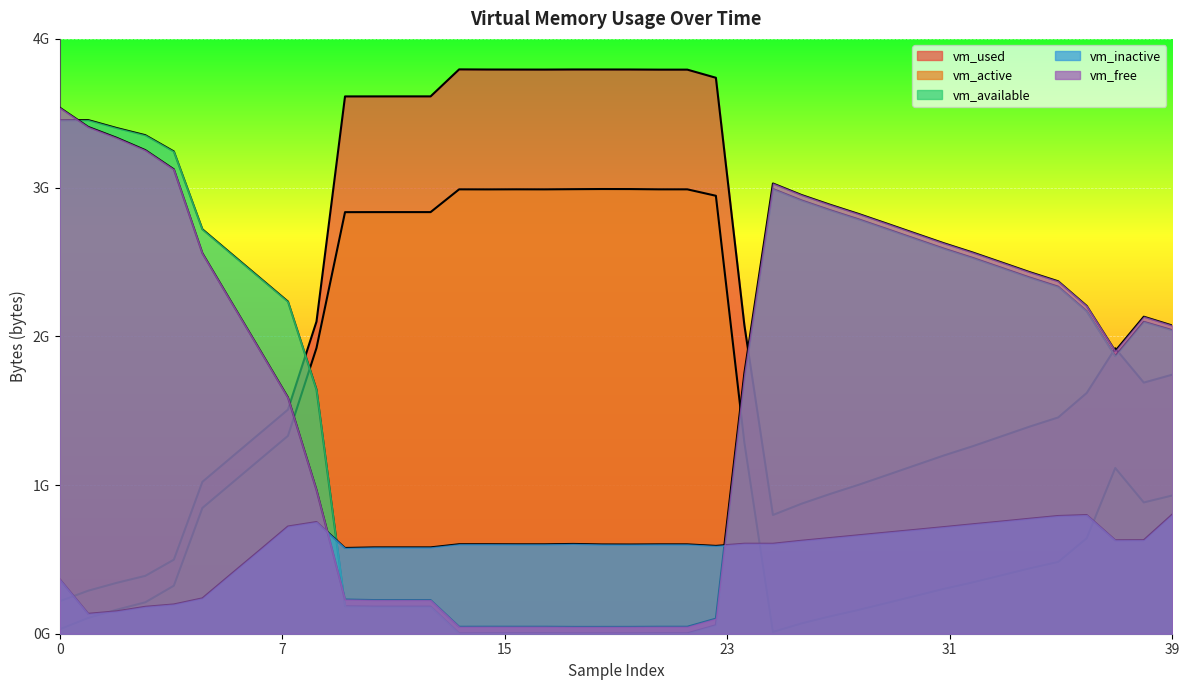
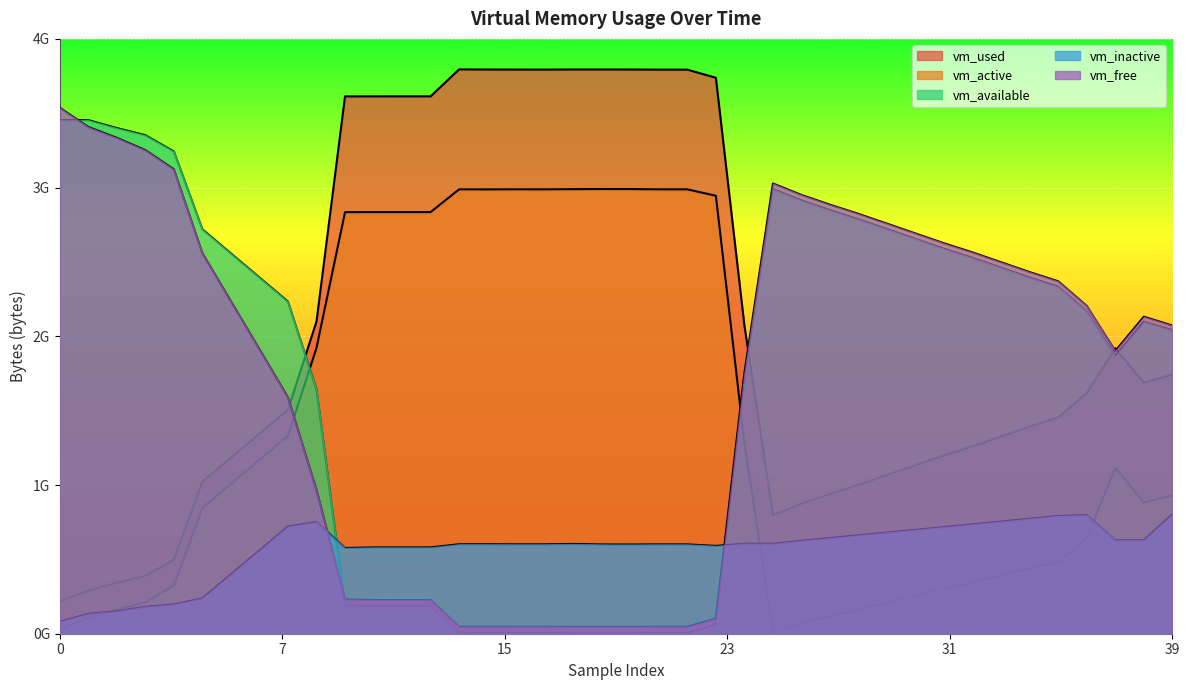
vm_inactive, 0: 370000000 -> 80000000
